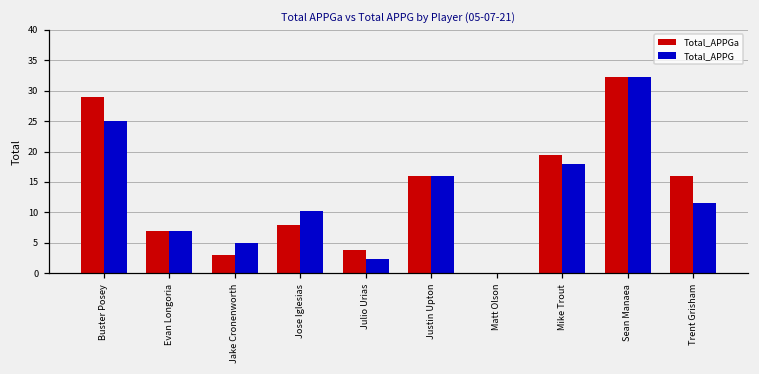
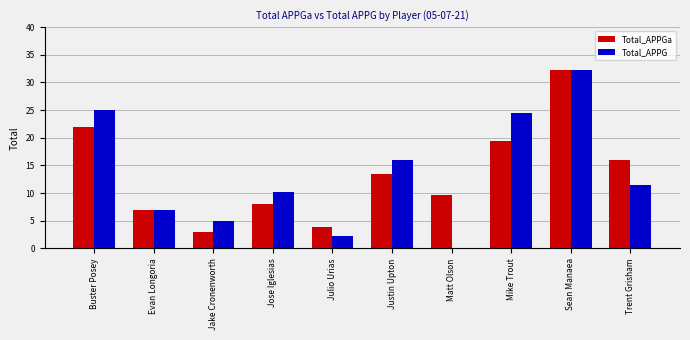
Total_APPGa, Buster Posey: 29 -> 22
Total_APPGa, Justin Upton: 16 -> 14
Total_APPGa, Matt Olson: 0 -> 10
Total_APPG, Mike Trout: 18 -> 24
